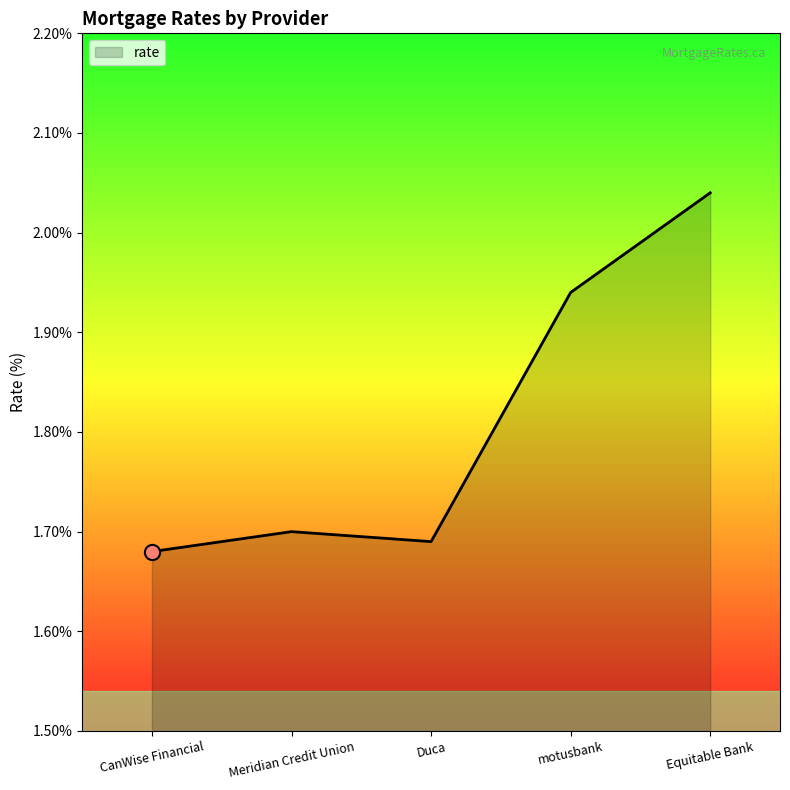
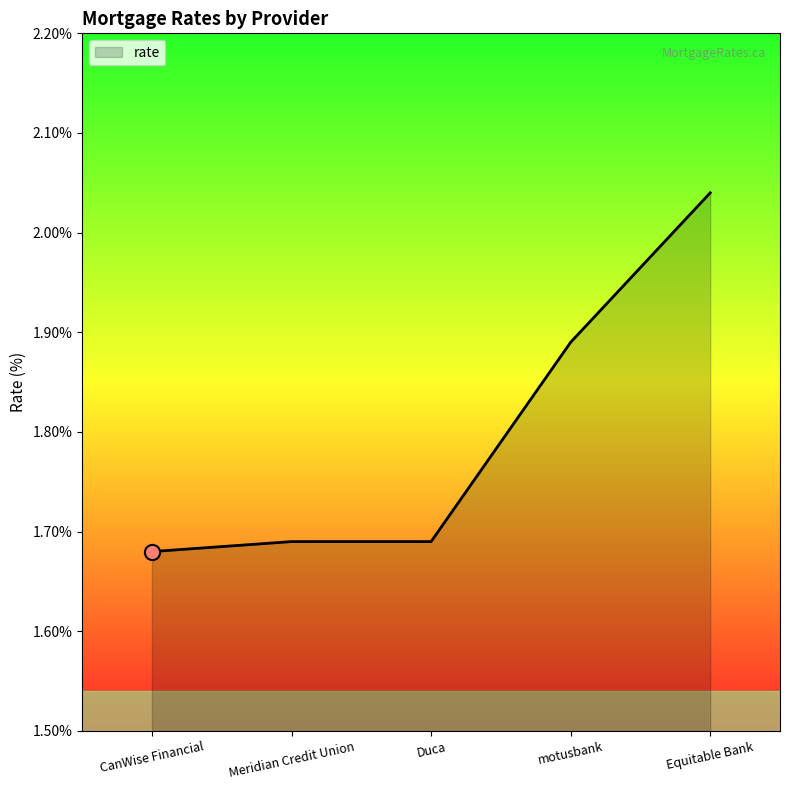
rate, Meridian Credit Union: 1.70% -> 1.69%
rate, motusbank: 1.94% -> 1.89%
